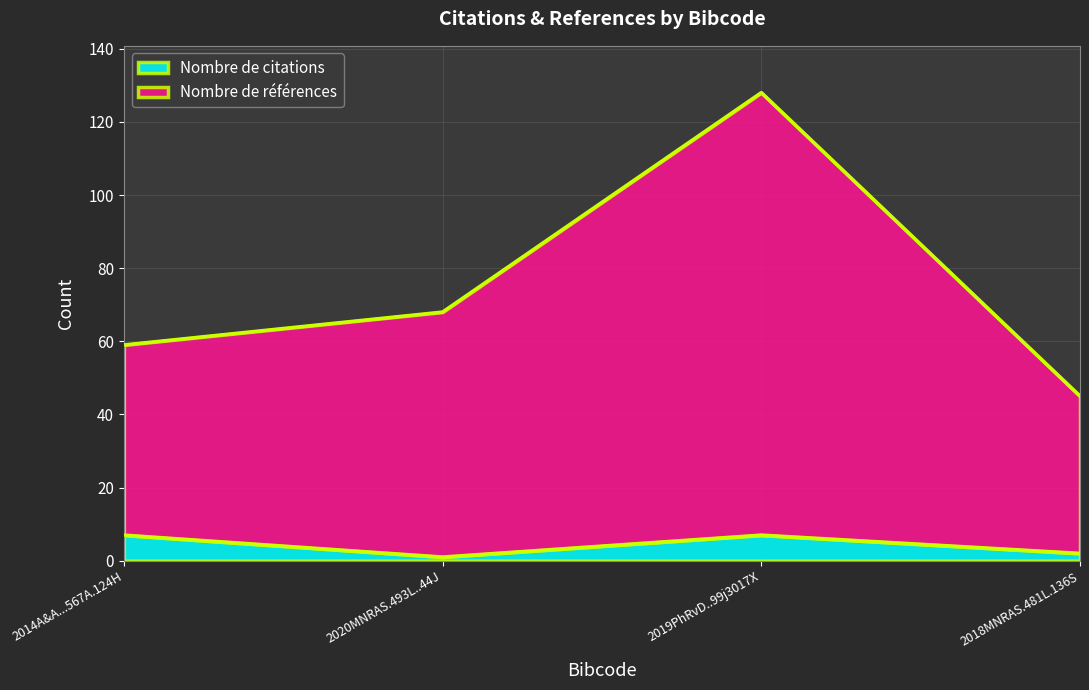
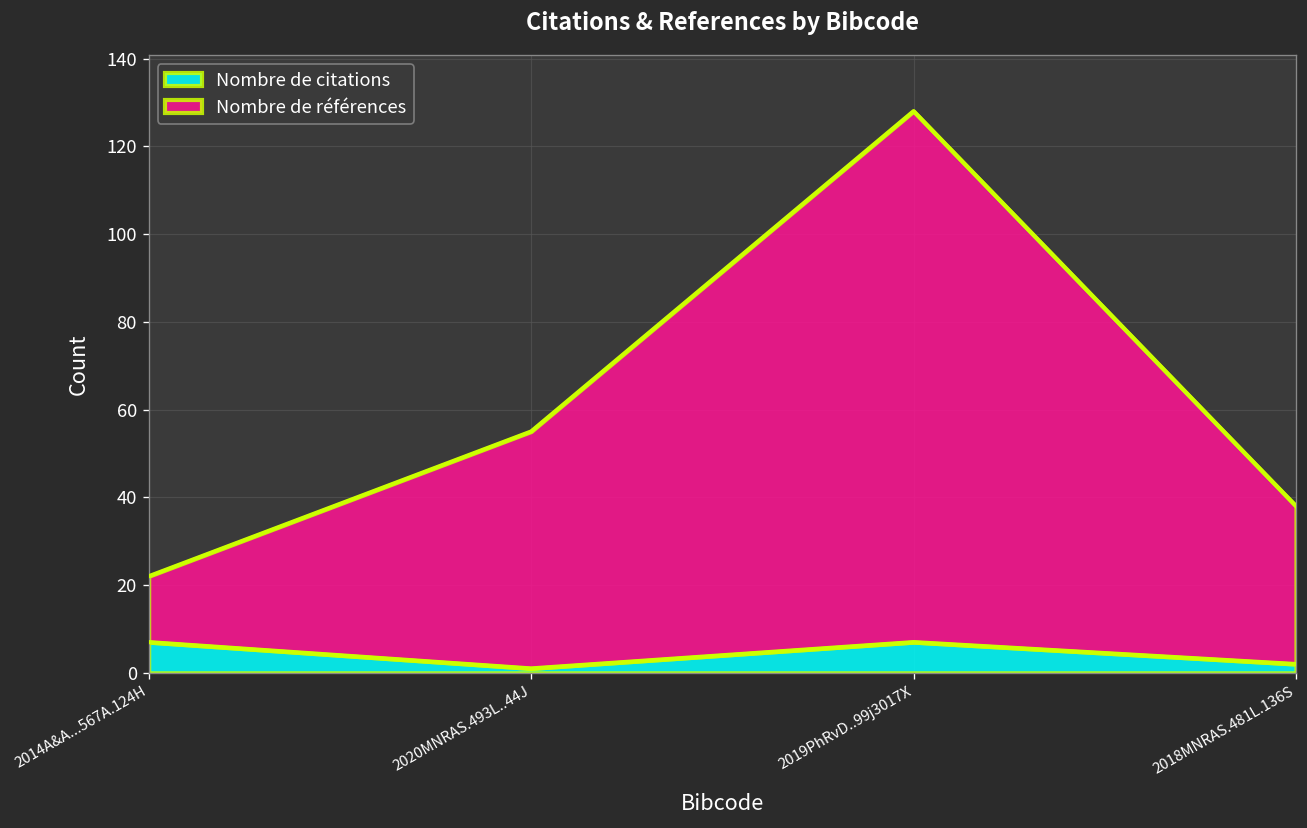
Nombre de références, 2014A&A...567A.124H: 52 -> 15
Nombre de références, 2020MNRAS.493L..44J: 67 -> 54
Nombre de références, 2018MNRAS.481L.136S: 43 -> 36
